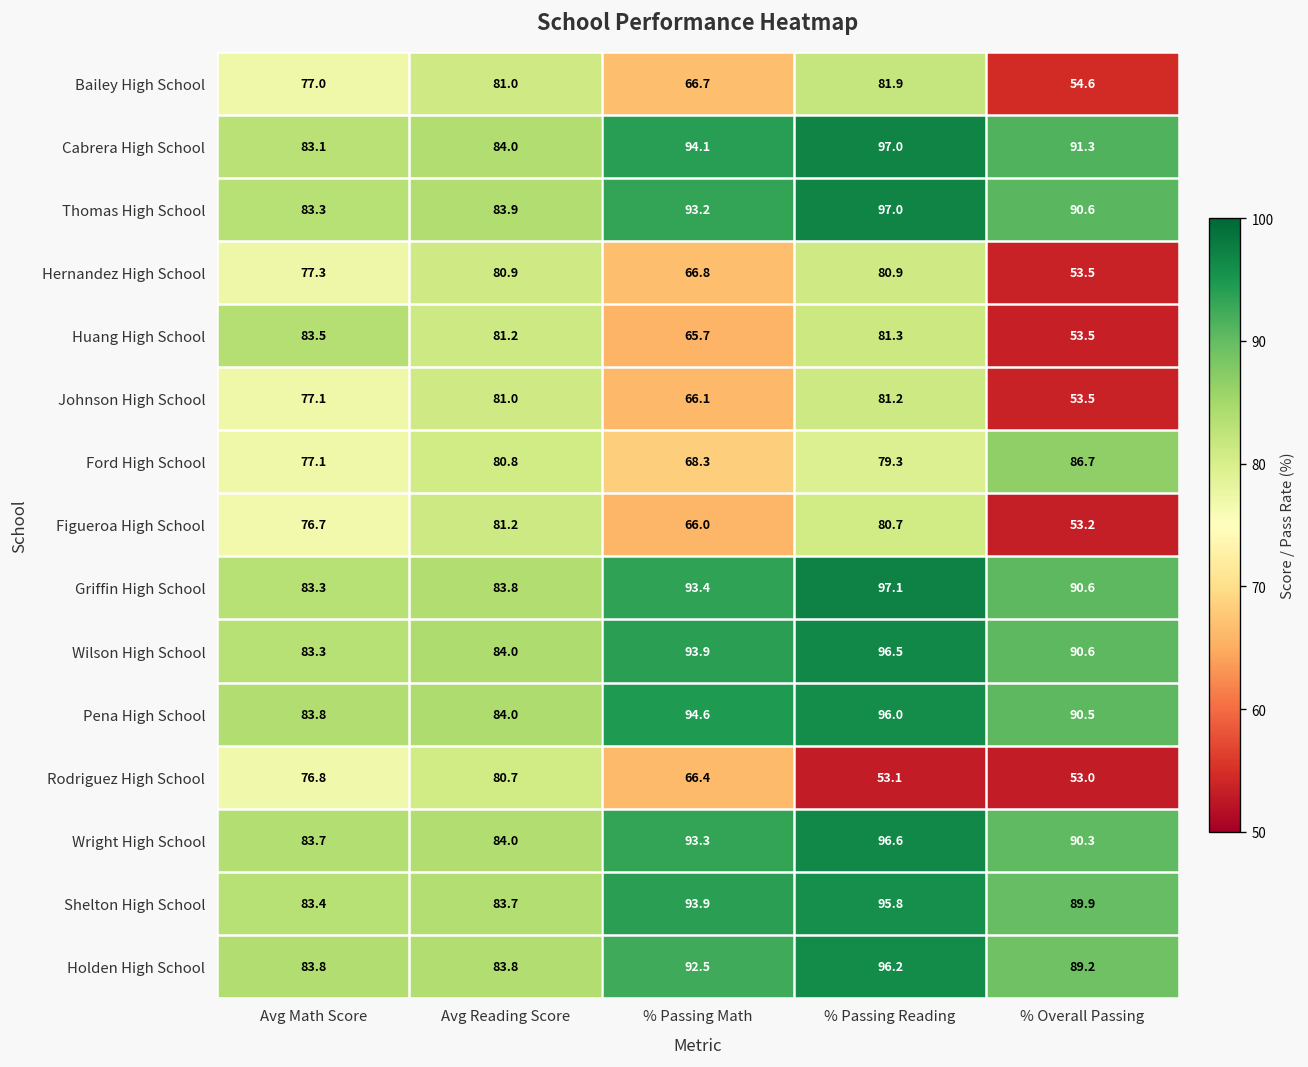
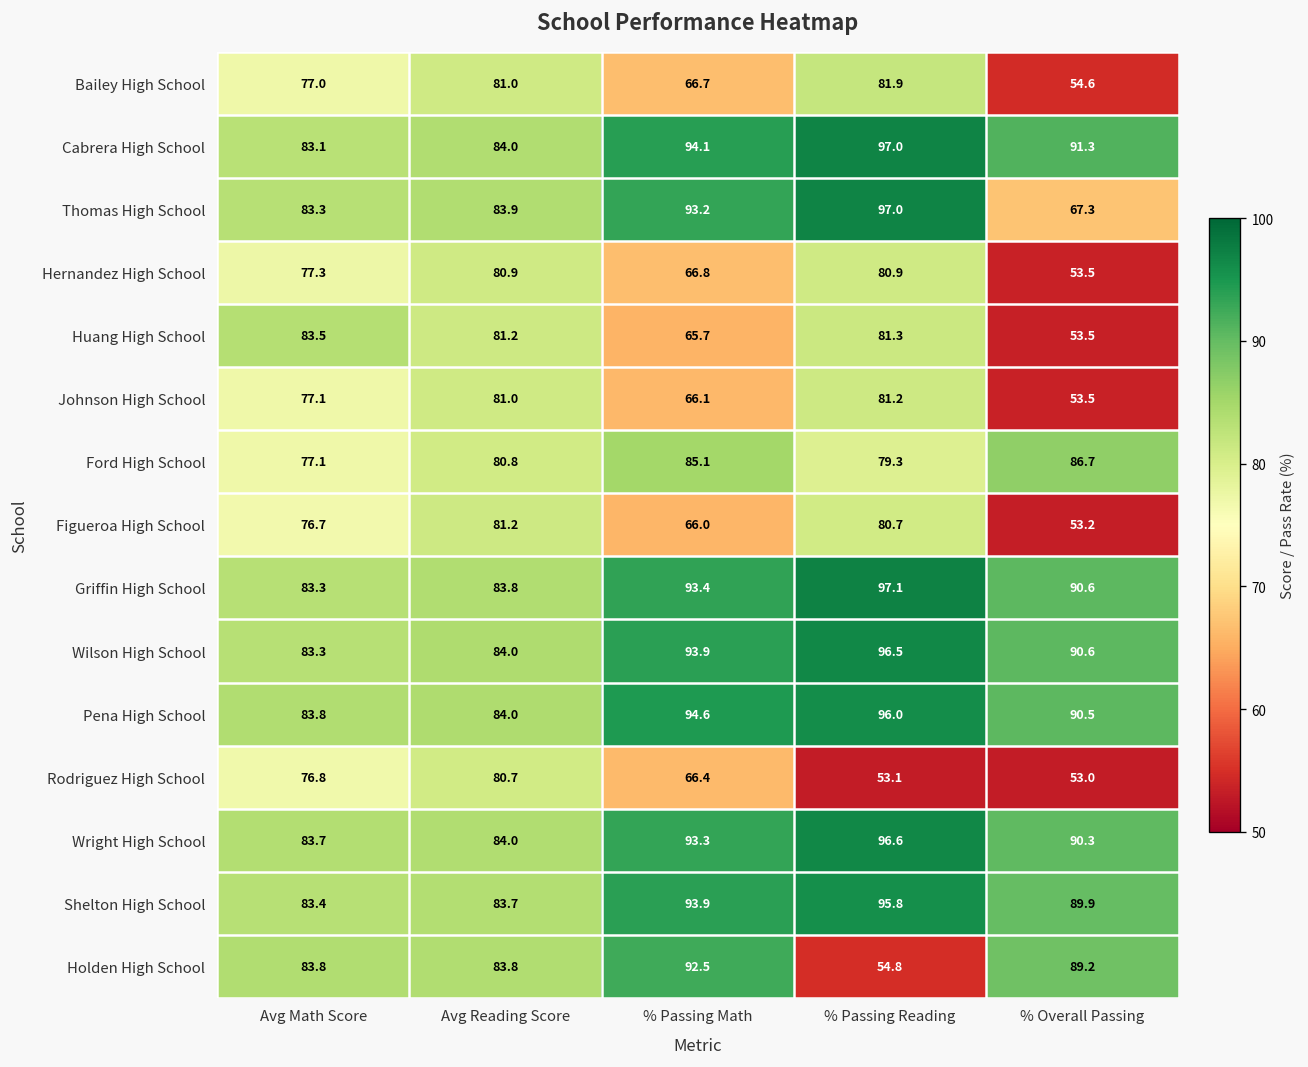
Thomas High School, % Overall Passing: 90.6 -> 67.3
Ford High School, % Passing Math: 68.3 -> 85.1
Holden High School, % Passing Reading: 96.2 -> 54.8
